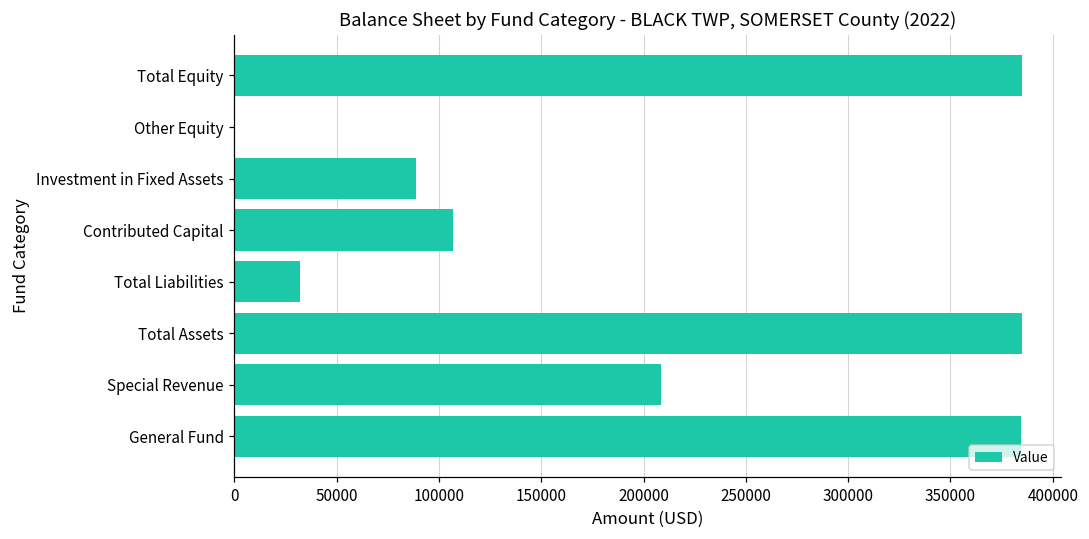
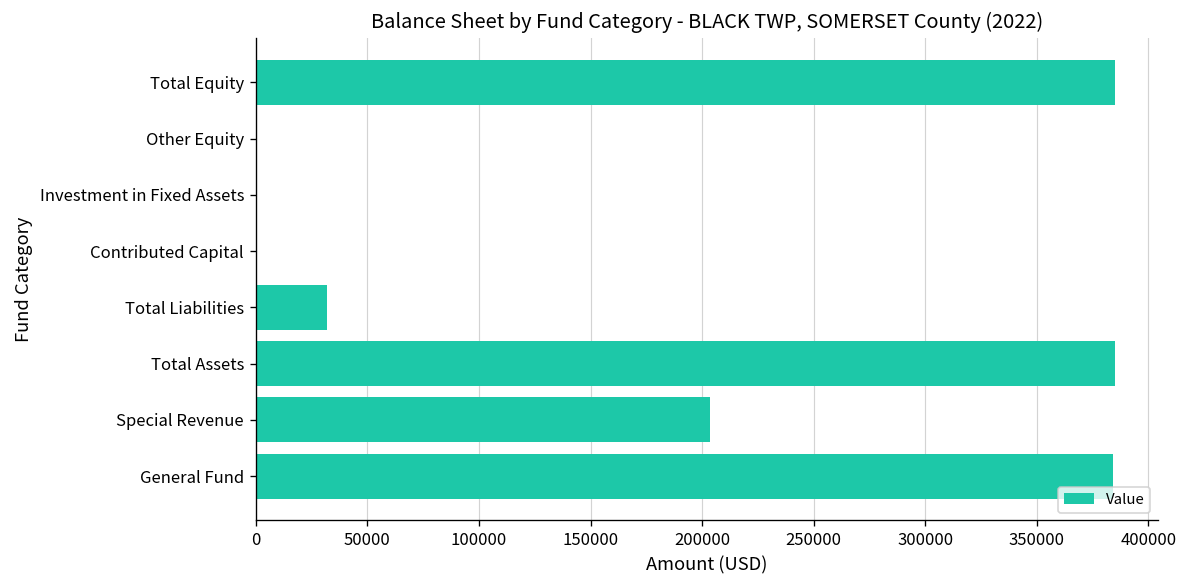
Investment in Fixed Assets: 88000 -> 0
Contributed Capital: 107000 -> 0
Special Revenue: 208000 -> 203000
